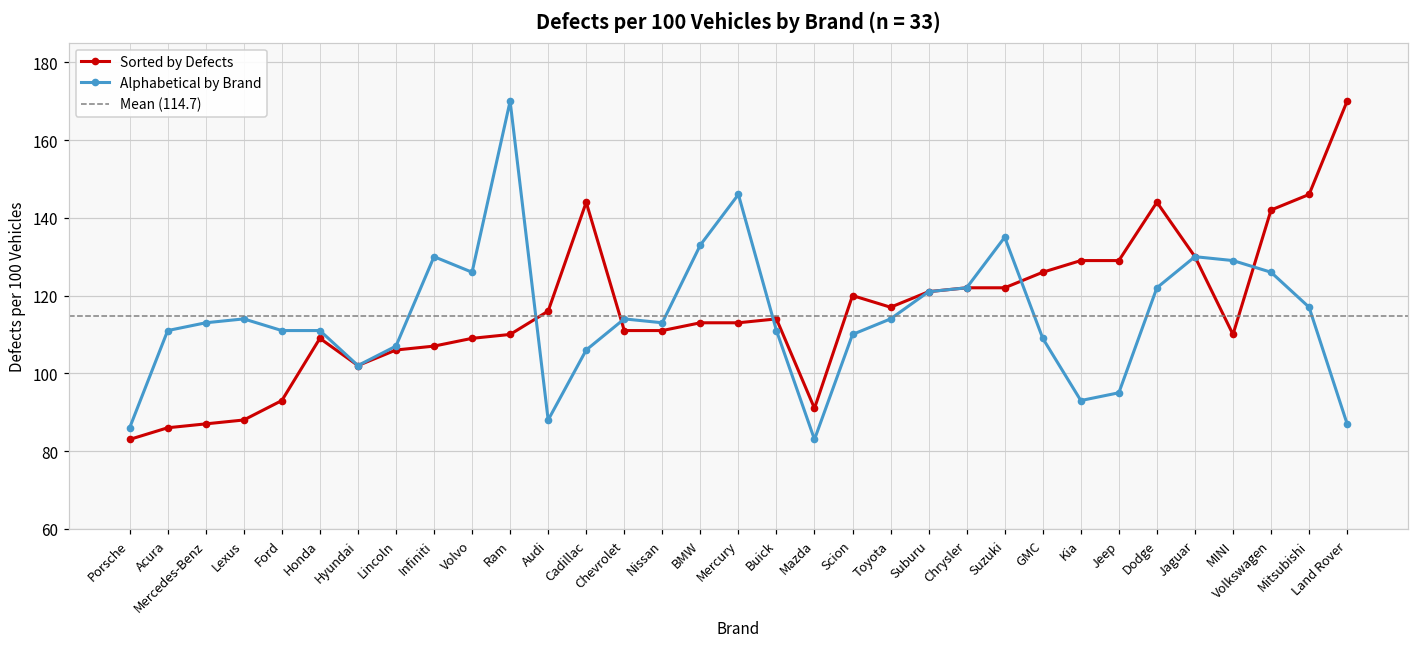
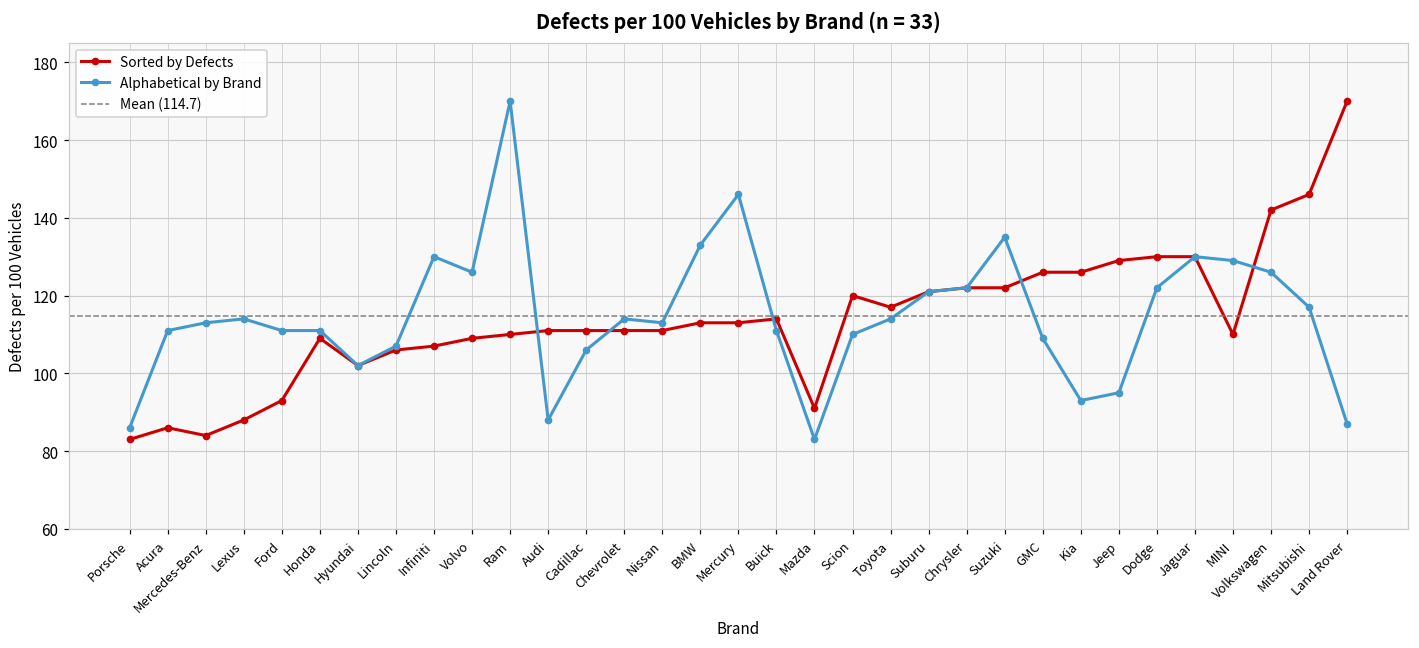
Sorted by Defects, Mercedes-Benz: 87 -> 84
Sorted by Defects, Audi: 116 -> 111
Sorted by Defects, Cadillac: 144 -> 111
Sorted by Defects, Kia: 129 -> 126
Sorted by Defects, Dodge: 144 -> 130
